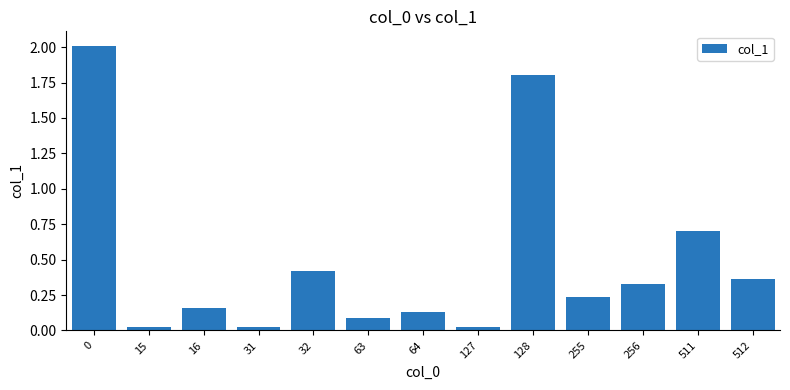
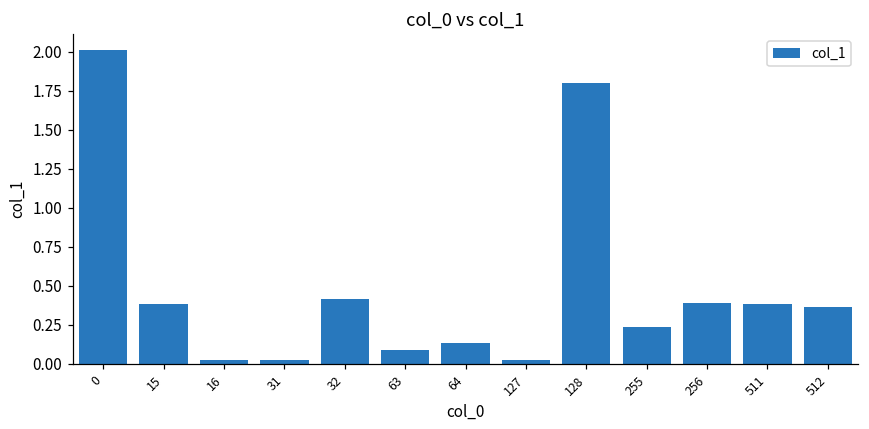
15: 0.02 -> 0.38
16: 0.16 -> 0.02
256: 0.33 -> 0.39
511: 0.70 -> 0.38
